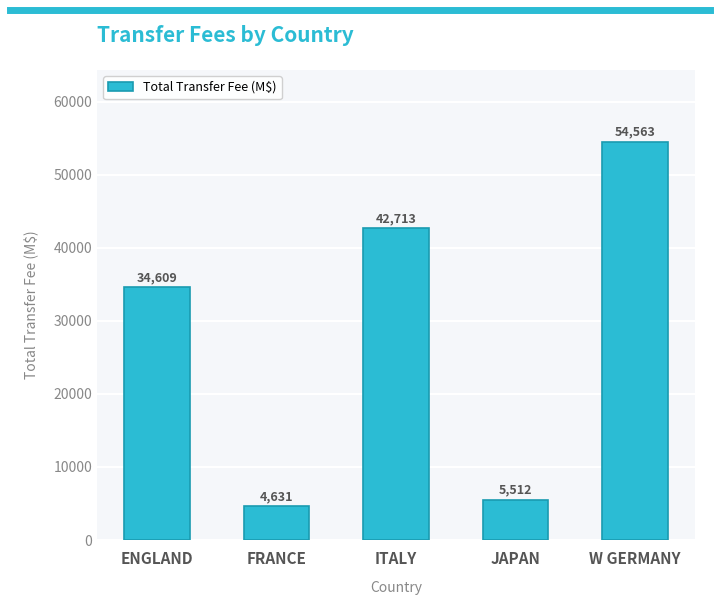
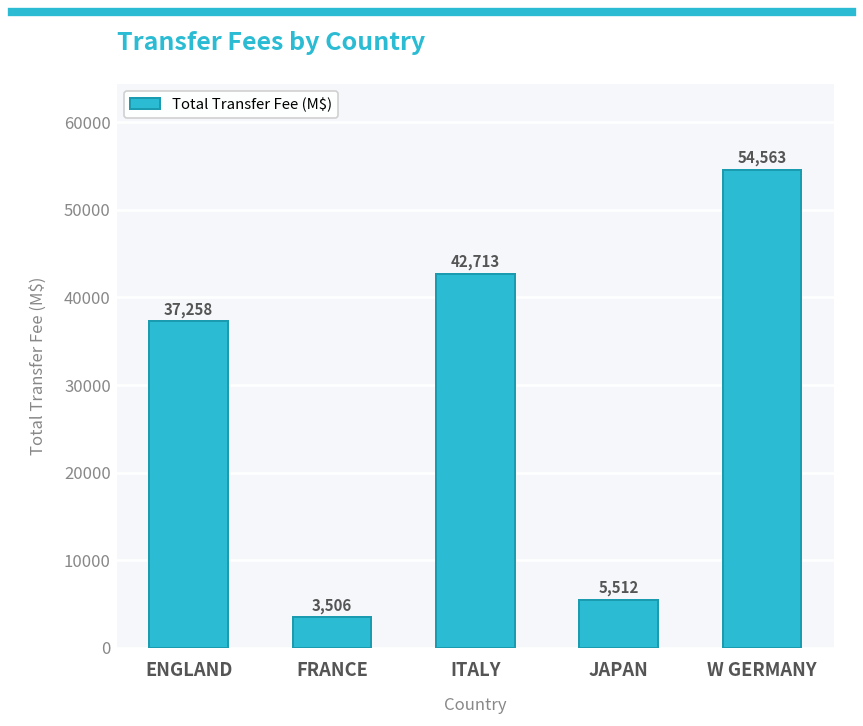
ENGLAND: 34,609 -> 37,258
FRANCE: 4,631 -> 3,506
